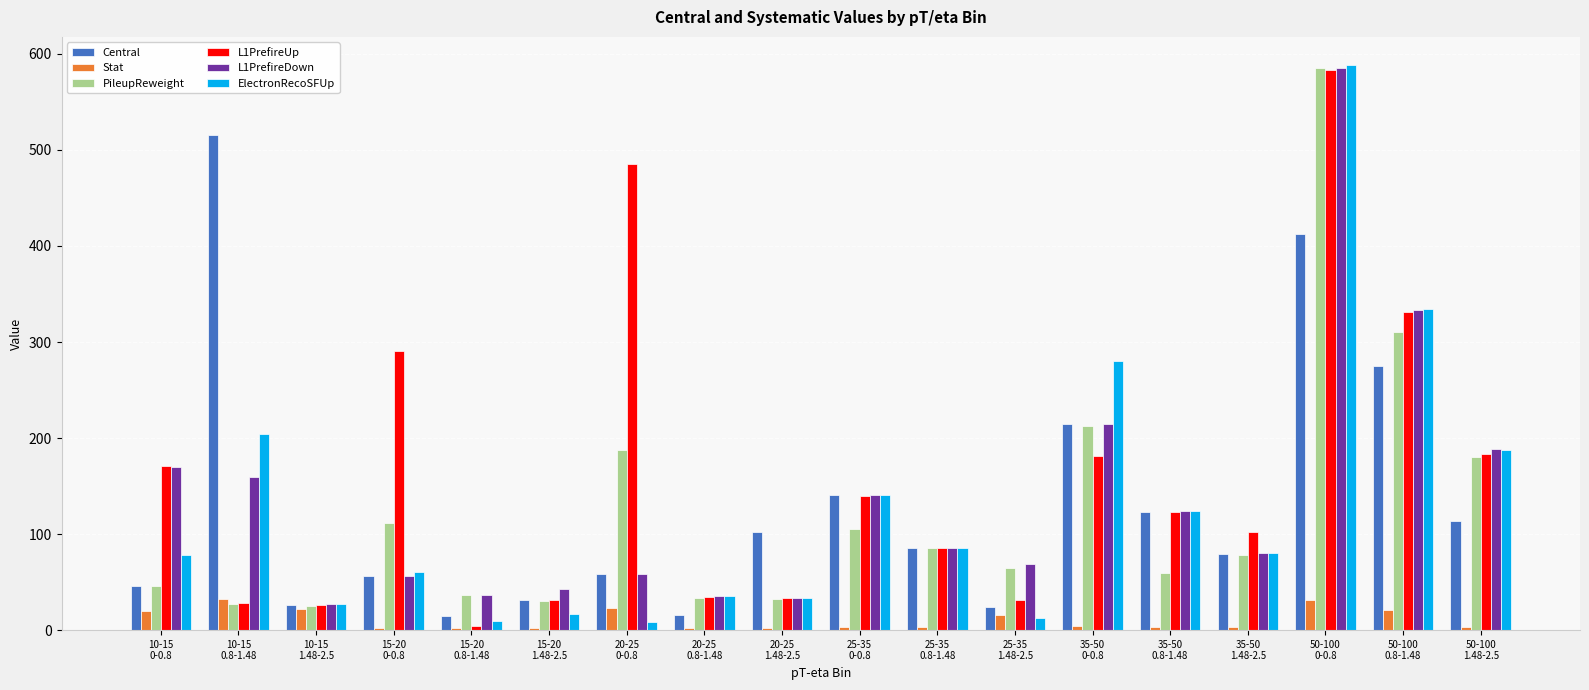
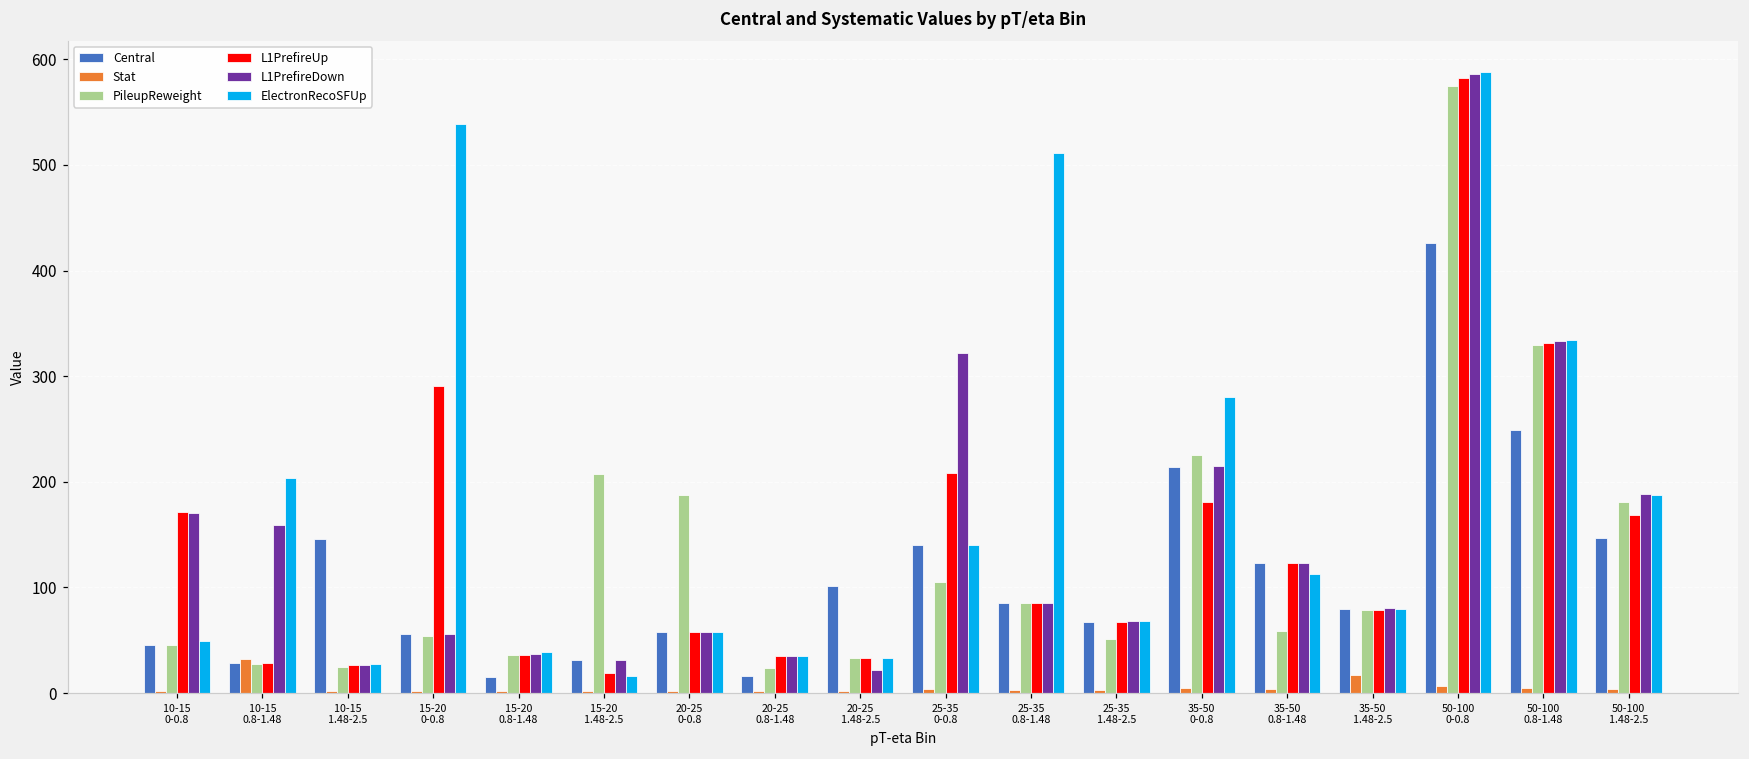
Stat, 10-15 0-0.8: 20 -> 0
ElectronRecoSFUp, 10-15 0-0.8: 80 -> 50
Central, 10-15 0.8-1.48: 520 -> 30
Central, 10-15 1.48-2.5: 30 -> 150
Stat, 10-15 1.48-2.5: 20 -> 0
PileupReweight, 15-20 0-0.8: 110 -> 50
ElectronRecoSFUp, 15-20 0-0.8: 60 -> 540
L1PrefireUp, 15-20 0.8-1.48: 0 -> 40
ElectronRecoSFUp, 15-20 0.8-1.48: 10 -> 40
PileupReweight, 15-20 1.48-2.5: 30 -> 210
L1PrefireUp, 15-20 1.48-2.5: 30 -> 20
L1PrefireDown, 15-20 1.48-2.5: 40 -> 30
Stat, 20-25 0-0.8: 20 -> 0
L1PrefireUp, 20-25 0-0.8: 490 -> 60
ElectronRecoSFUp, 20-25 0-0.8: 10 -> 60
PileupReweight, 20-25 0.8-1.48: 30 -> 20
L1PrefireDown, 20-25 1.48-2.5: 30 -> 20
L1PrefireUp, 25-35 0-0.8: 140 -> 210
L1PrefireDown, 25-35 0-0.8: 140 -> 320
ElectronRecoSFUp, 25-35 0.8-1.48: 90 -> 510
Central, 25-35 1.48-2.5: 20 -> 70
Stat, 25-35 1.48-2.5: 20 -> 0
PileupReweight, 25-35 1.48-2.5: 60 -> 50
L1PrefireUp, 25-35 1.48-2.5: 30 -> 70
ElectronRecoSFUp, 25-35 1.48-2.5: 10 -> 70
PileupReweight, 35-50 0-0.8: 210 -> 230
ElectronRecoSFUp, 35-50 0.8-1.48: 120 -> 110
Stat, 35-50 1.48-2.5: 0 -> 20
L1PrefireUp, 35-50 1.48-2.5: 100 -> 80
Central, 50-100 0-0.8: 410 -> 430
Stat, 50-100 0-0.8: 30 -> 10
PileupReweight, 50-100 0-0.8: 585 -> 575
Central, 50-100 0.8-1.48: 270 -> 250
Stat, 50-100 0.8-1.48: 20 -> 0
PileupReweight, 50-100 0.8-1.48: 310 -> 330
Central, 50-100 1.48-2.5: 110 -> 150
L1PrefireUp, 50-100 1.48-2.5: 180 -> 170
